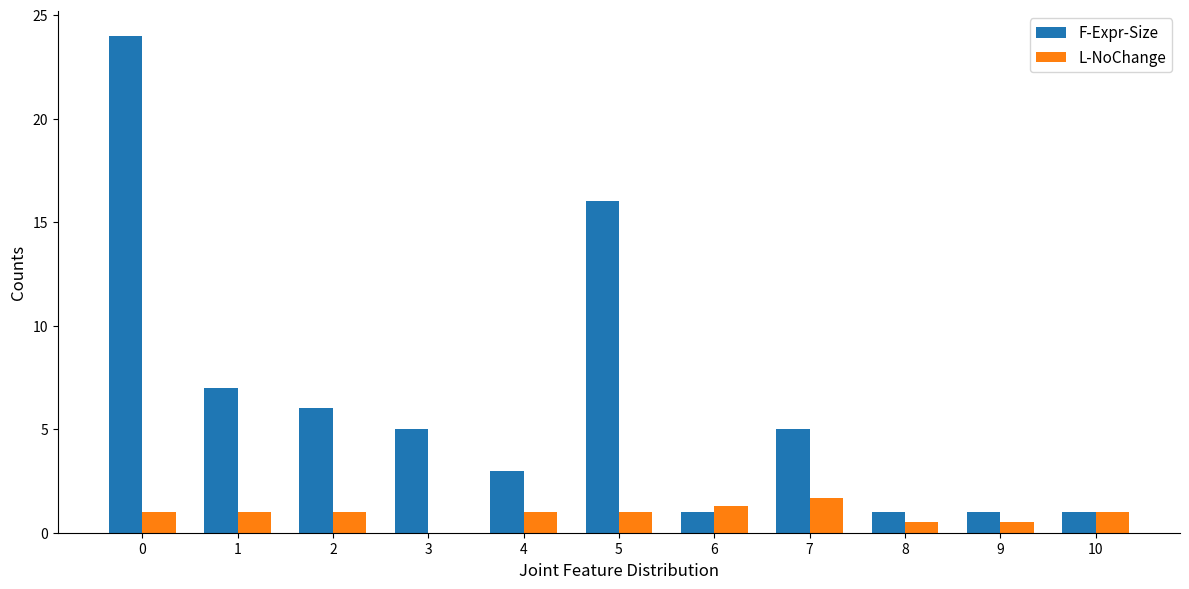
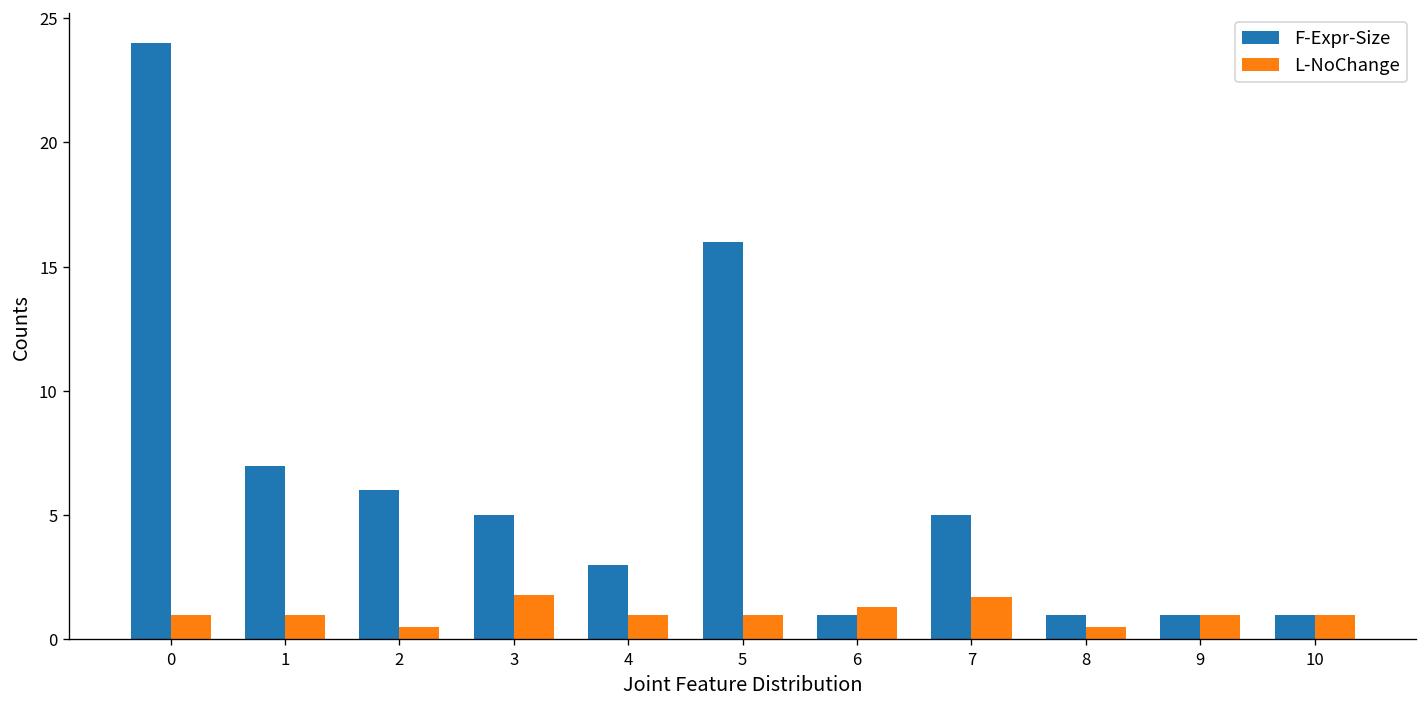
L-NoChange, 2: 1.0 -> 0.5
L-NoChange, 3: 0.0 -> 1.8
L-NoChange, 9: 0.5 -> 1.0
